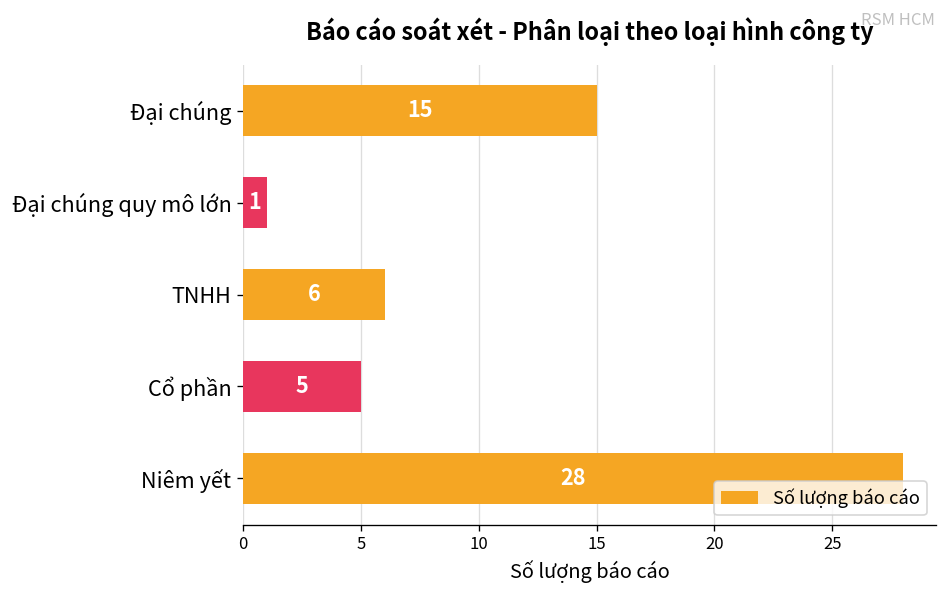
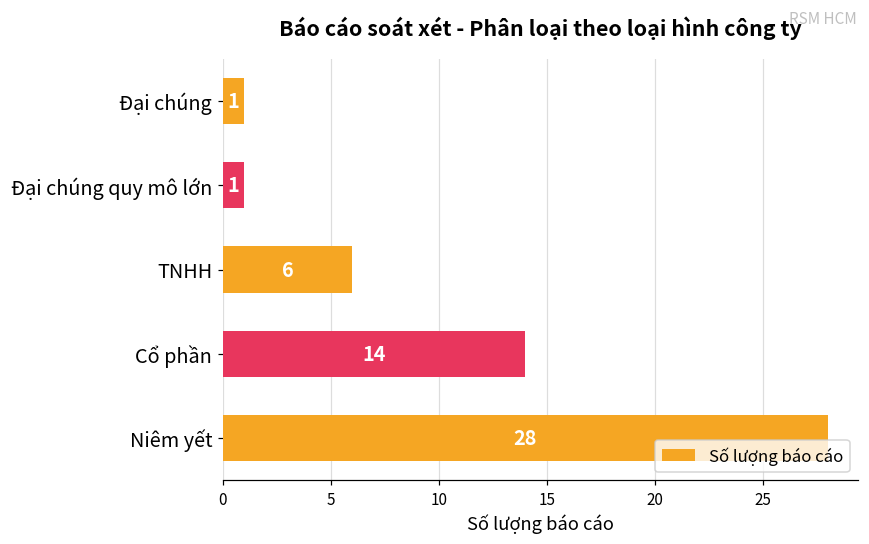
Đại chúng: 15 -> 1
Cổ phần: 5 -> 14
